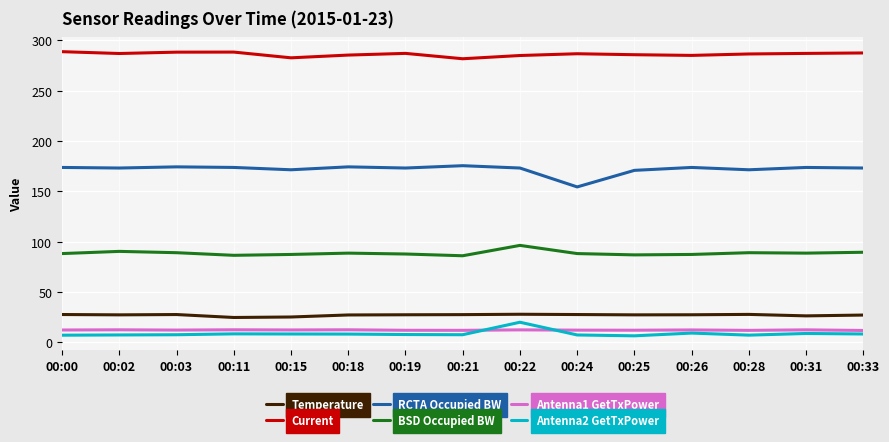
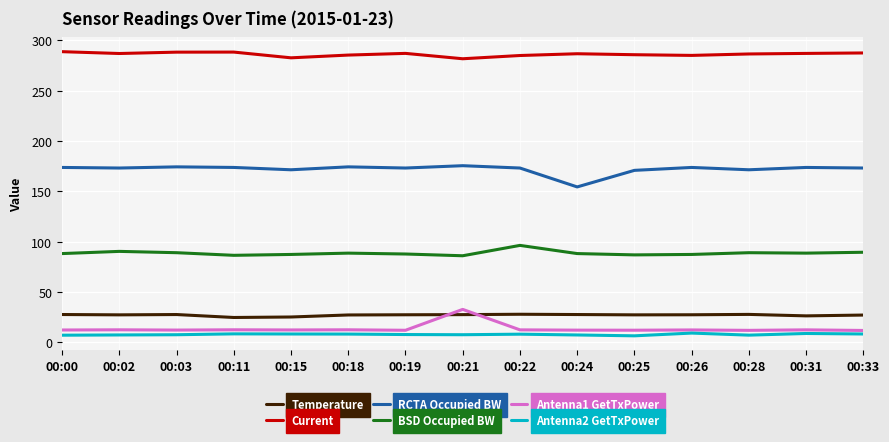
Antenna1 GetTxPower, 00:21: 12 -> 33
Antenna2 GetTxPower, 00:22: 20 -> 8
